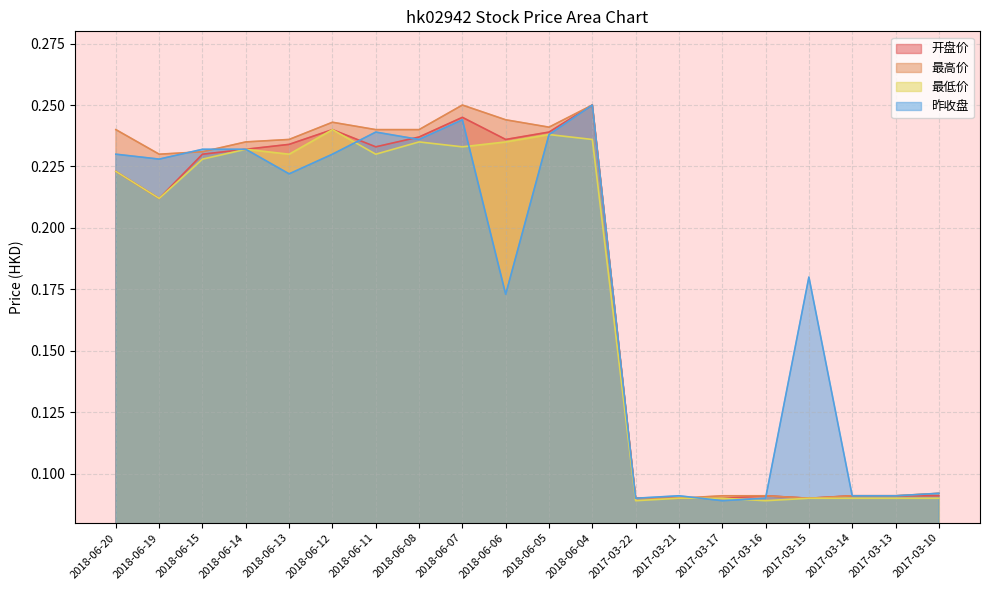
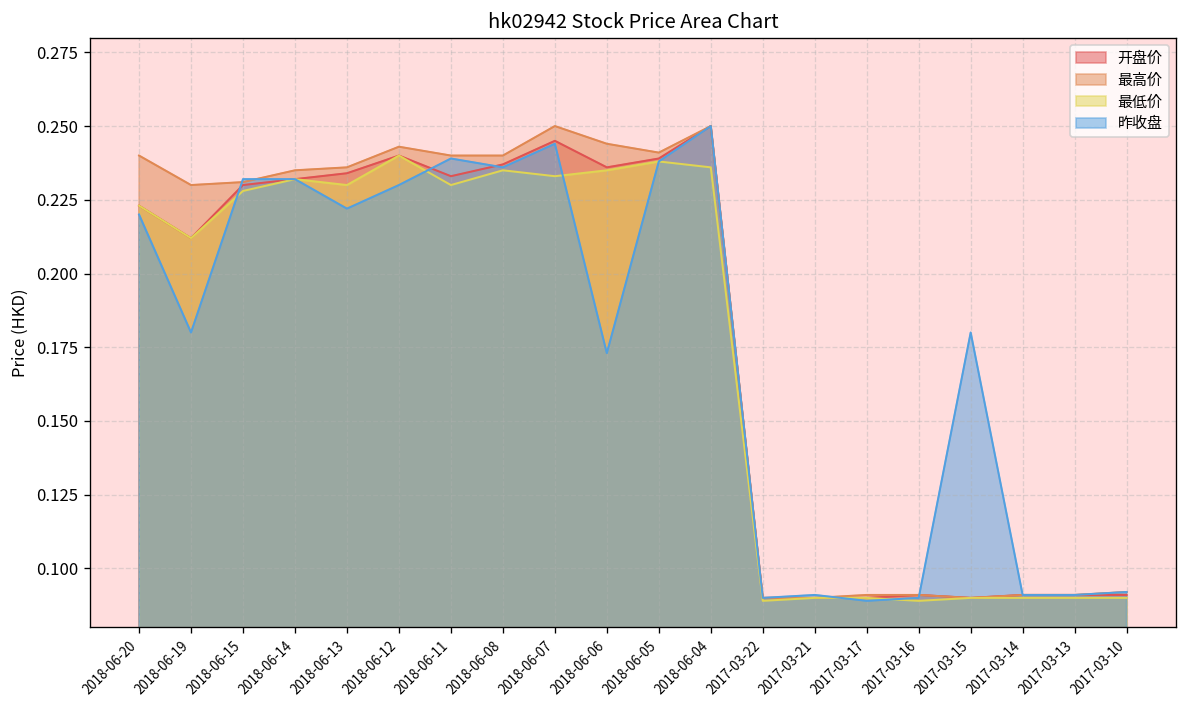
昨收盘, 2018-06-20: 0.23 -> 0.22
昨收盘, 2018-06-19: 0.228 -> 0.180
